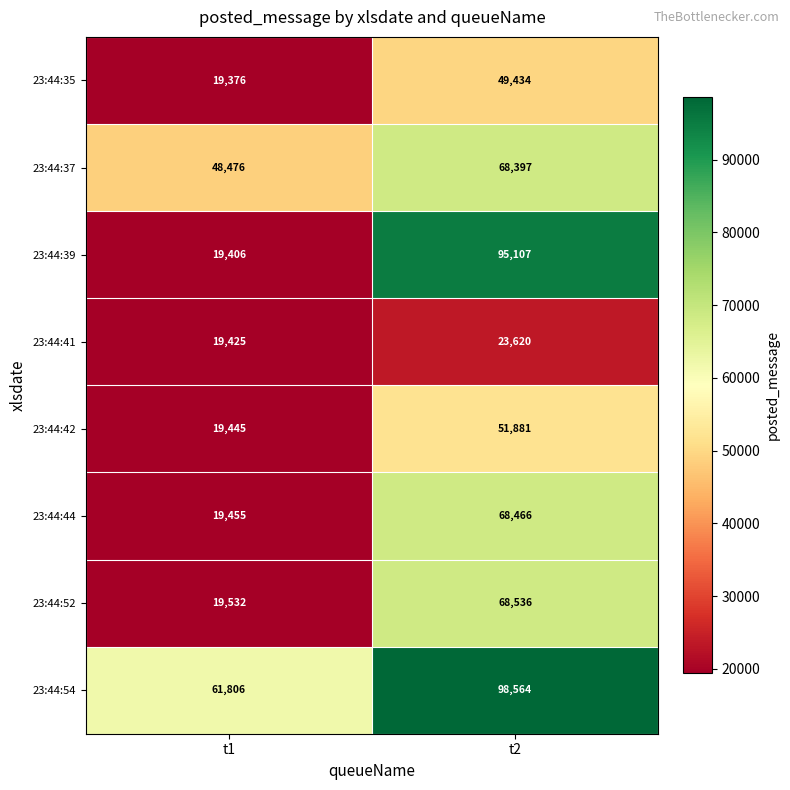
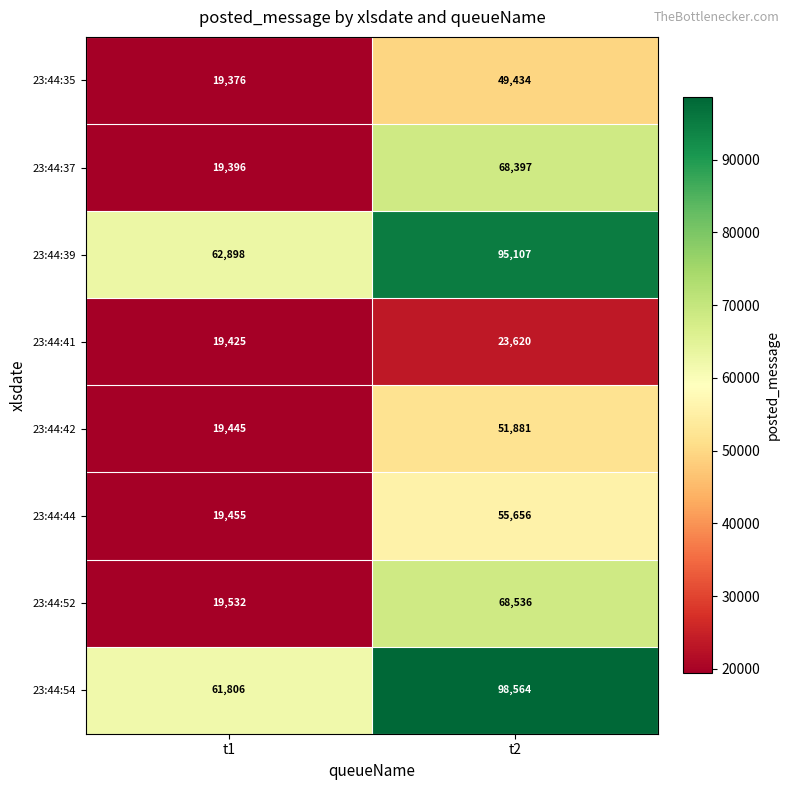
23:44:37, t1: 48,476 -> 19,396
23:44:39, t1: 19,406 -> 62,898
23:44:44, t2: 68,466 -> 55,656
